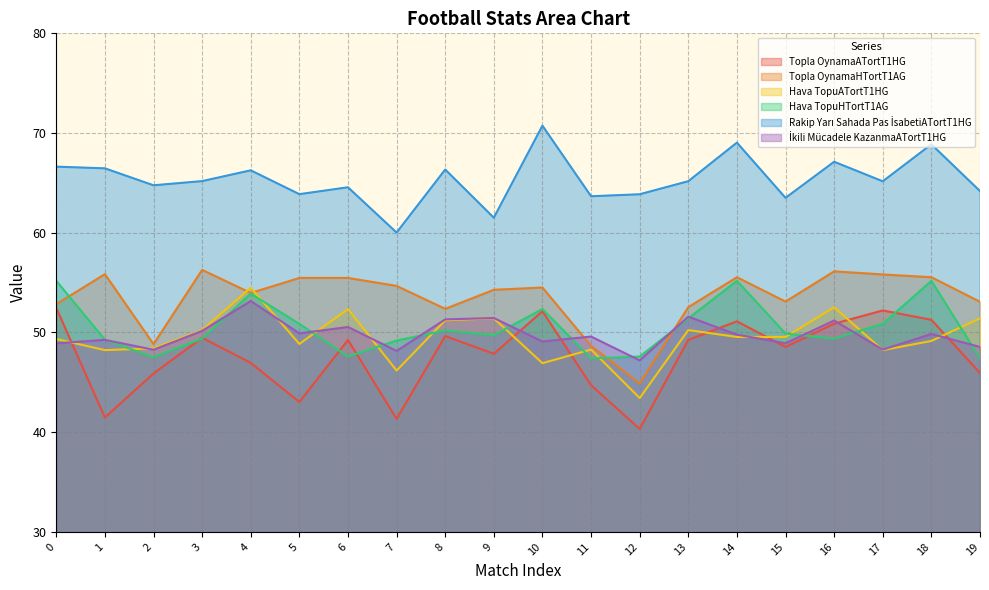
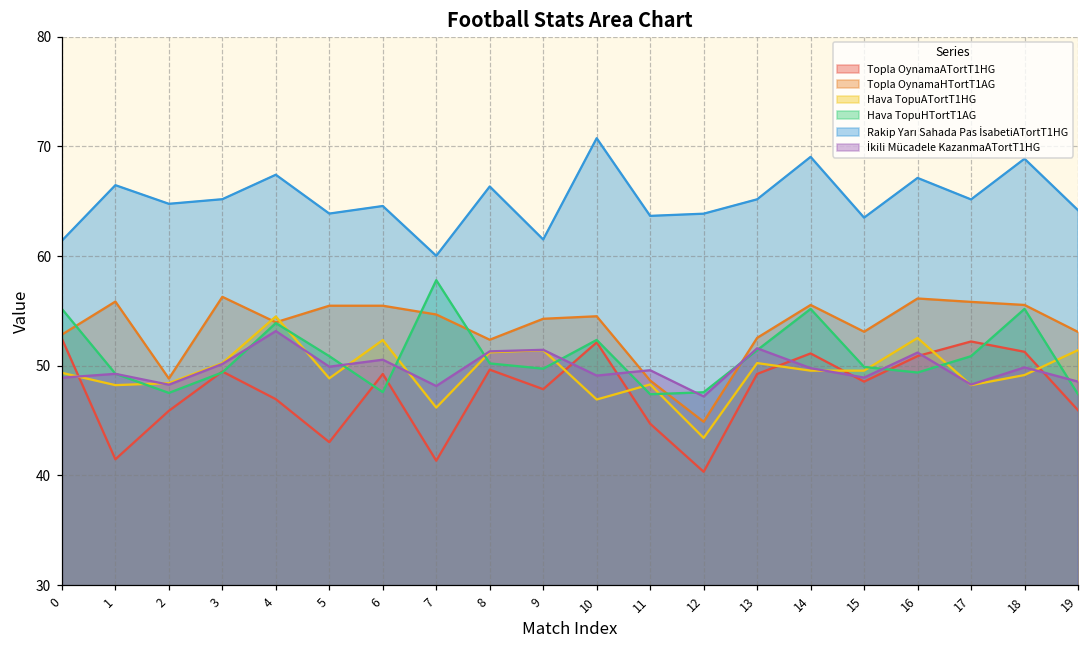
Rakip Yarı Sahada Pas İsabetiATortT1HG, 0: 67 -> 61
Rakip Yarı Sahada Pas İsabetiATortT1HG, 4: 66 -> 67
Hava TopuHTortT1AG, 7: 49 -> 58
